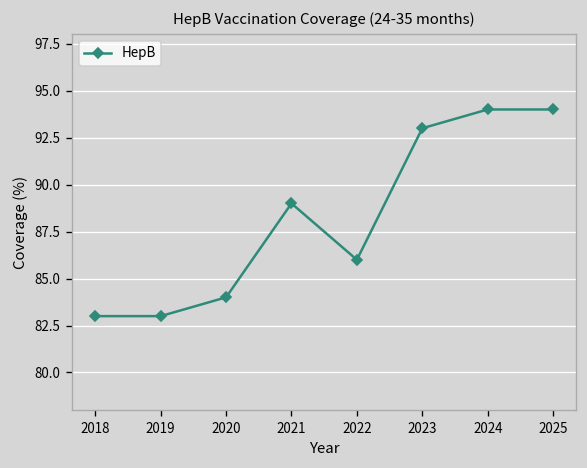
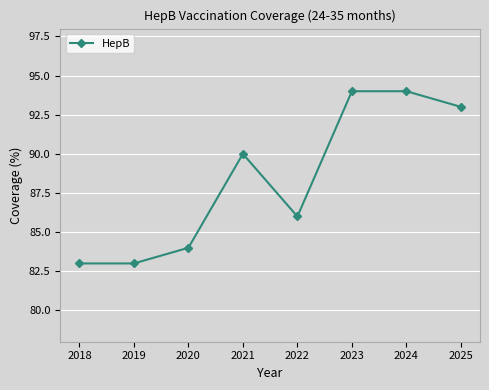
2021: 89 -> 90
2023: 93 -> 94
2025: 94 -> 93
